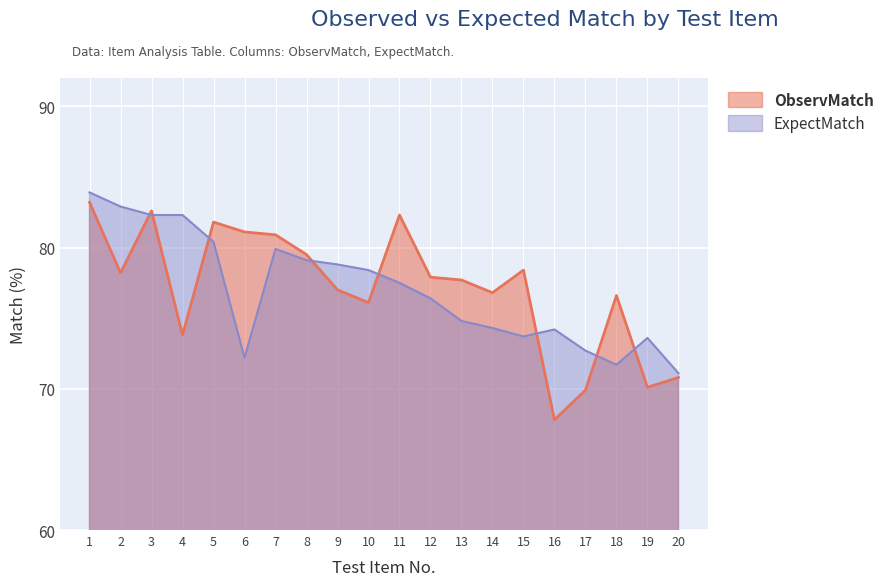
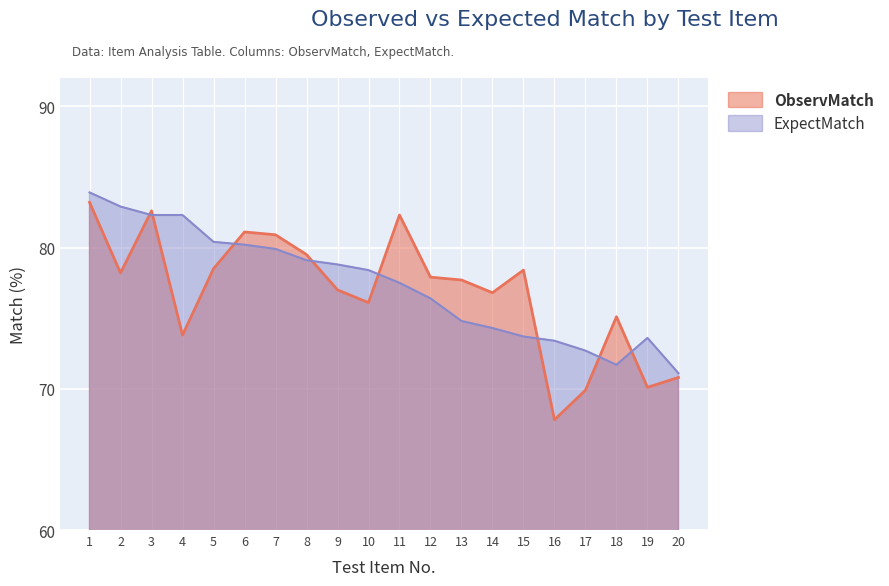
ObservMatch, 5: 81.8 -> 78.5
ExpectMatch, 6: 72.2 -> 80.2
ExpectMatch, 16: 74.2 -> 73.4
ObservMatch, 18: 76.6 -> 75.1
